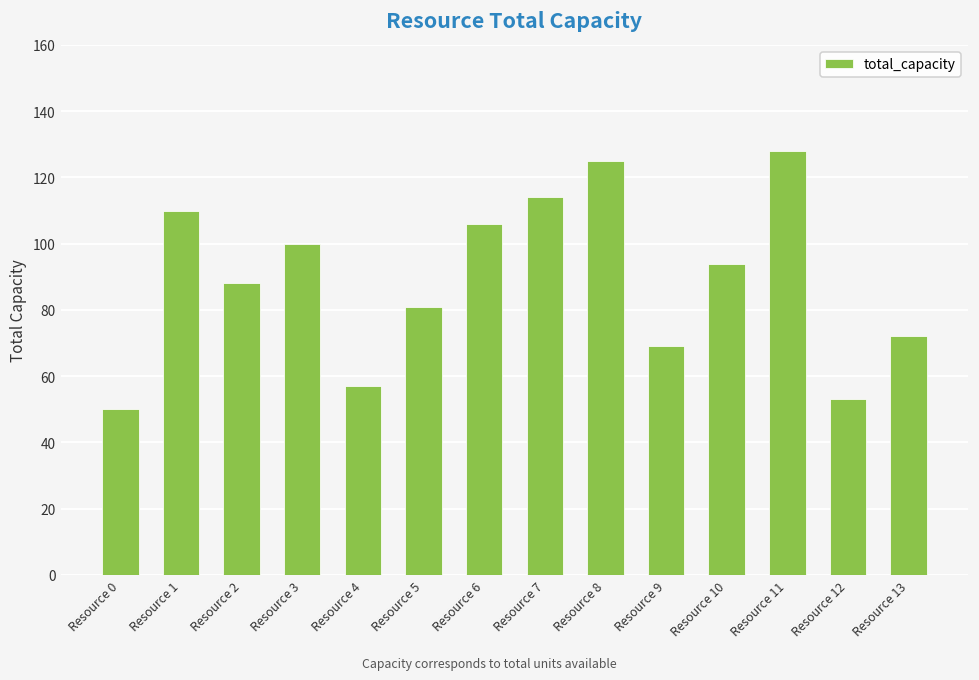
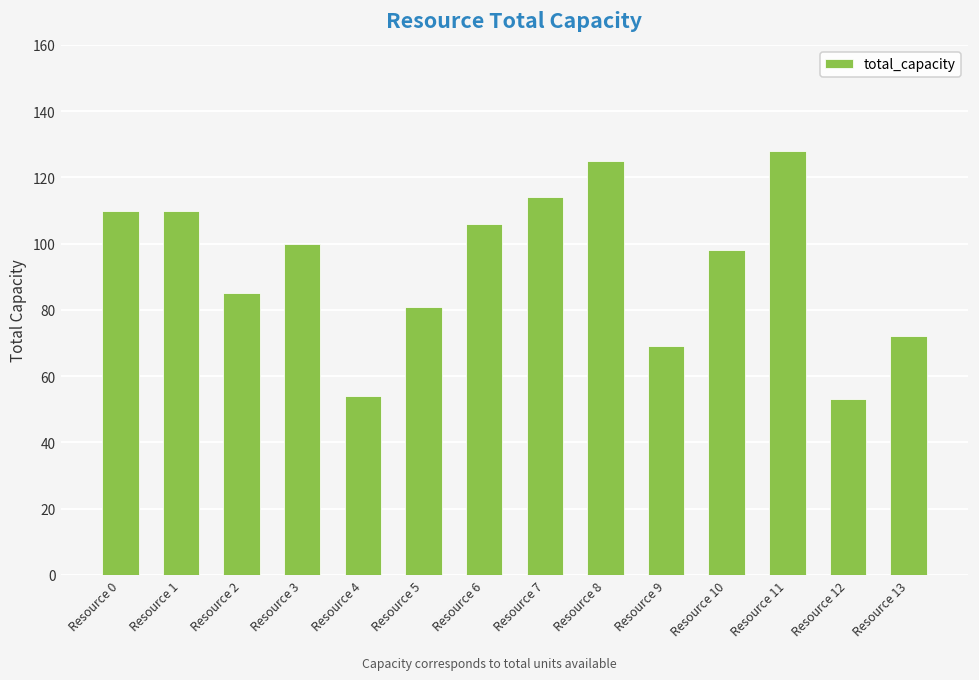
Resource 0: 50 -> 110
Resource 2: 88 -> 85
Resource 4: 57 -> 54
Resource 10: 94 -> 98
